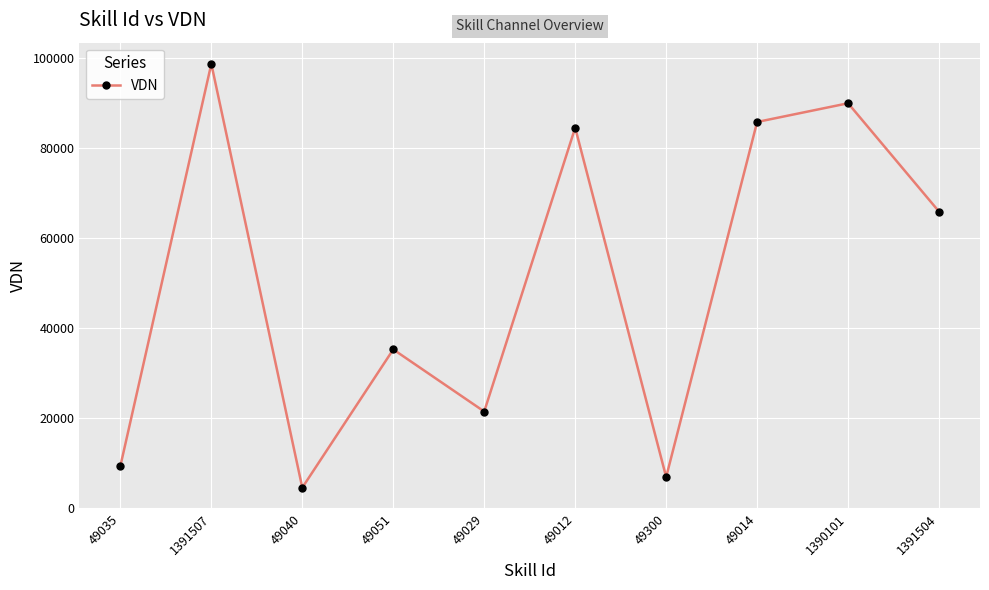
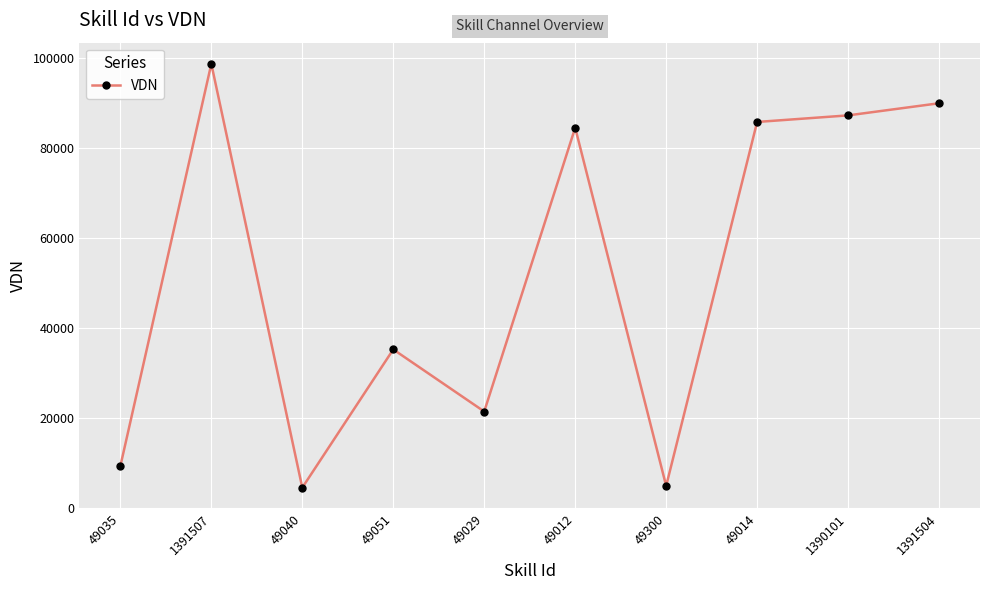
49300: 7000 -> 5000
1390101: 90000 -> 87000
1391504: 66000 -> 90000
